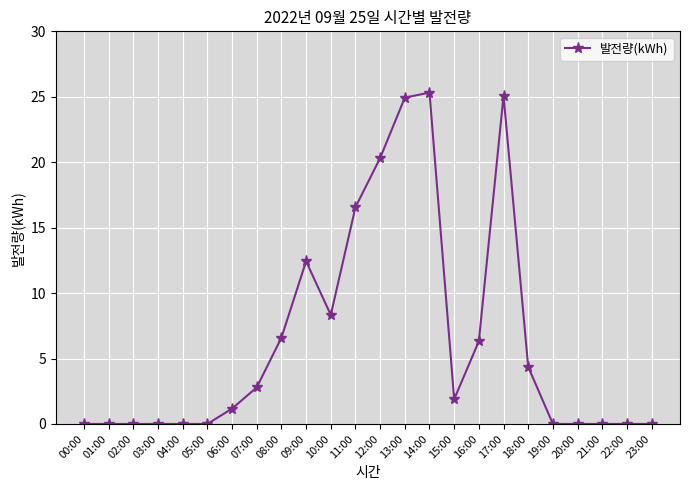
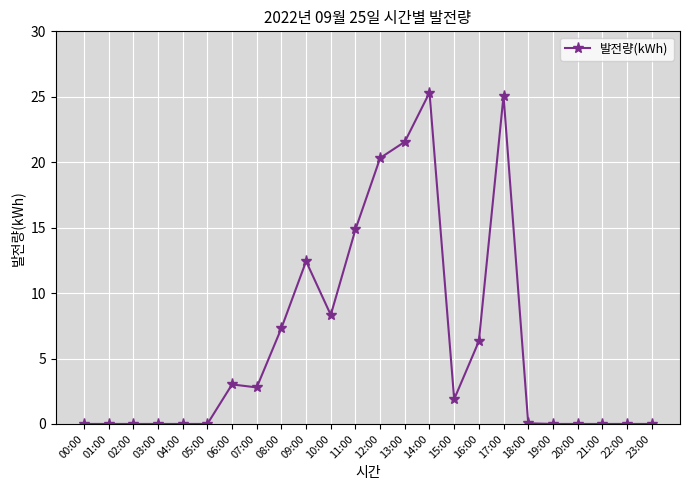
06:00: 1.2 -> 3.0
08:00: 6.6 -> 7.3
11:00: 16.6 -> 14.9
13:00: 24.9 -> 21.6
18:00: 4.4 -> 0.1
